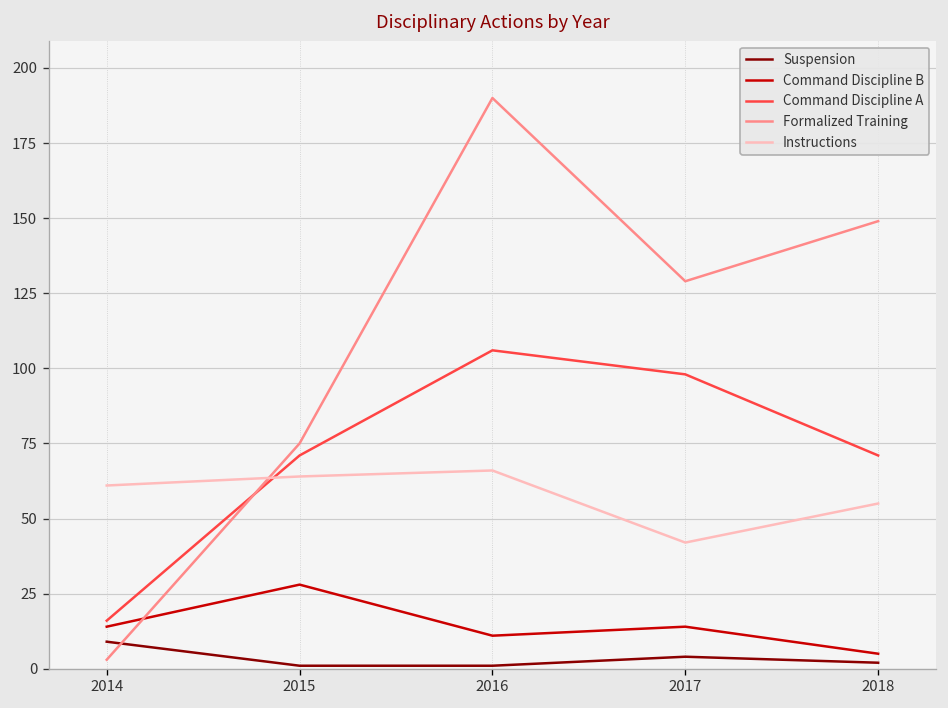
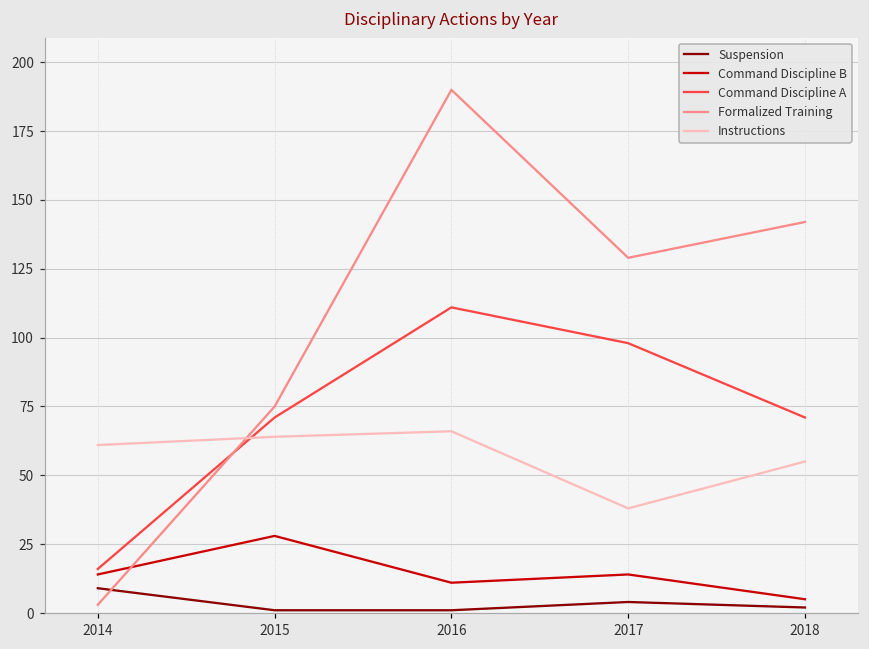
Command Discipline A, 2016: 106 -> 111
Instructions, 2017: 42 -> 38
Formalized Training, 2018: 149 -> 142
